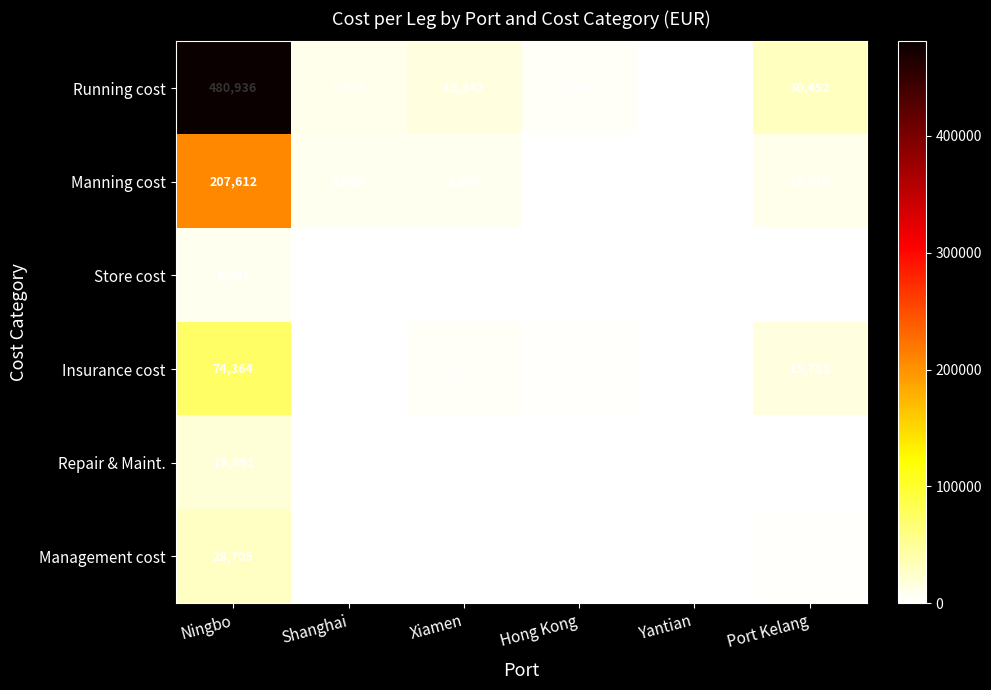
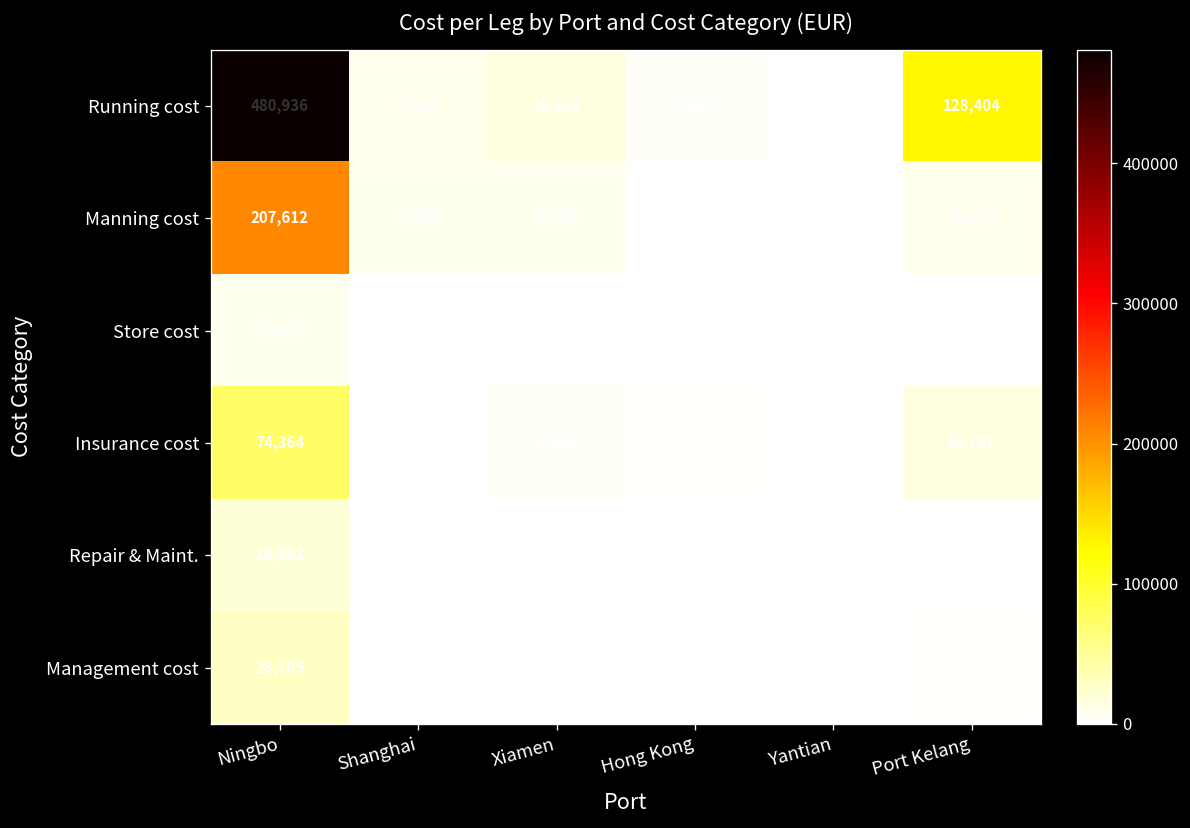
Running cost, Port Kelang: 30,452 -> 128,404
